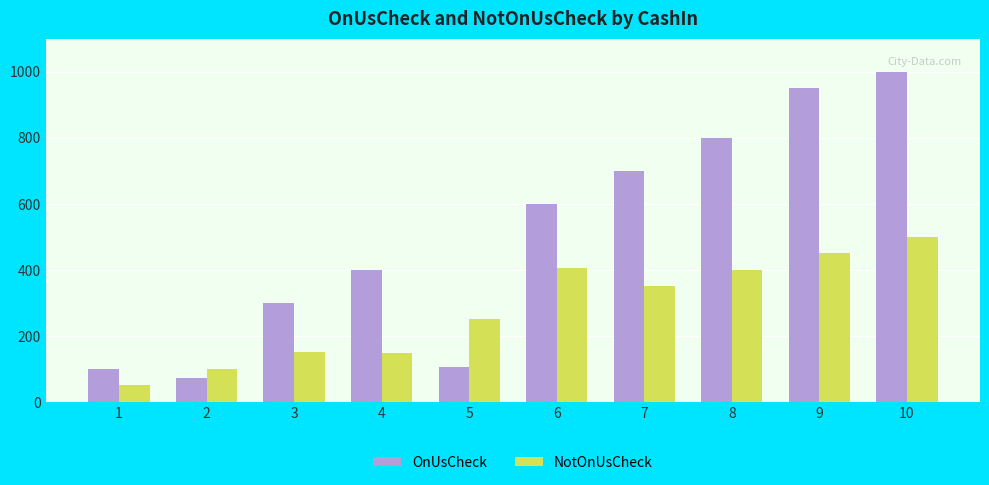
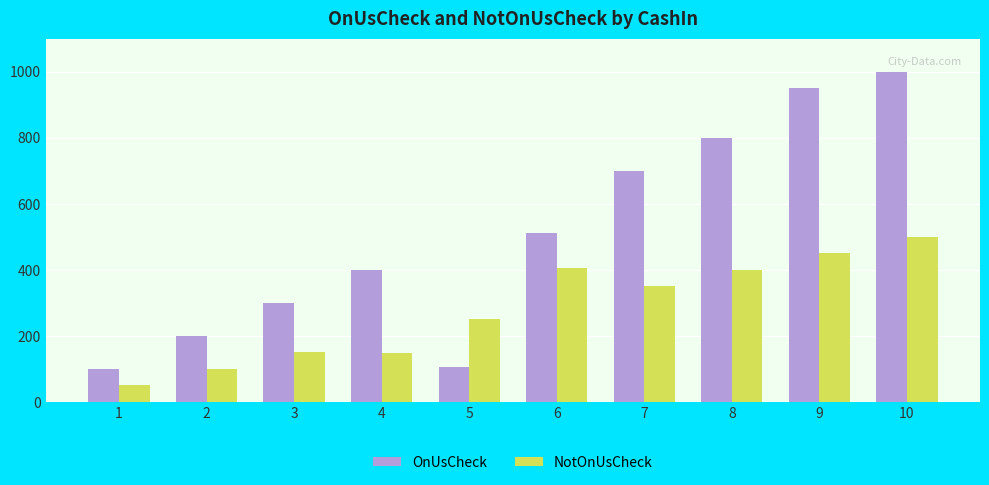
OnUsCheck, 2: 70 -> 200
OnUsCheck, 6: 600 -> 510
